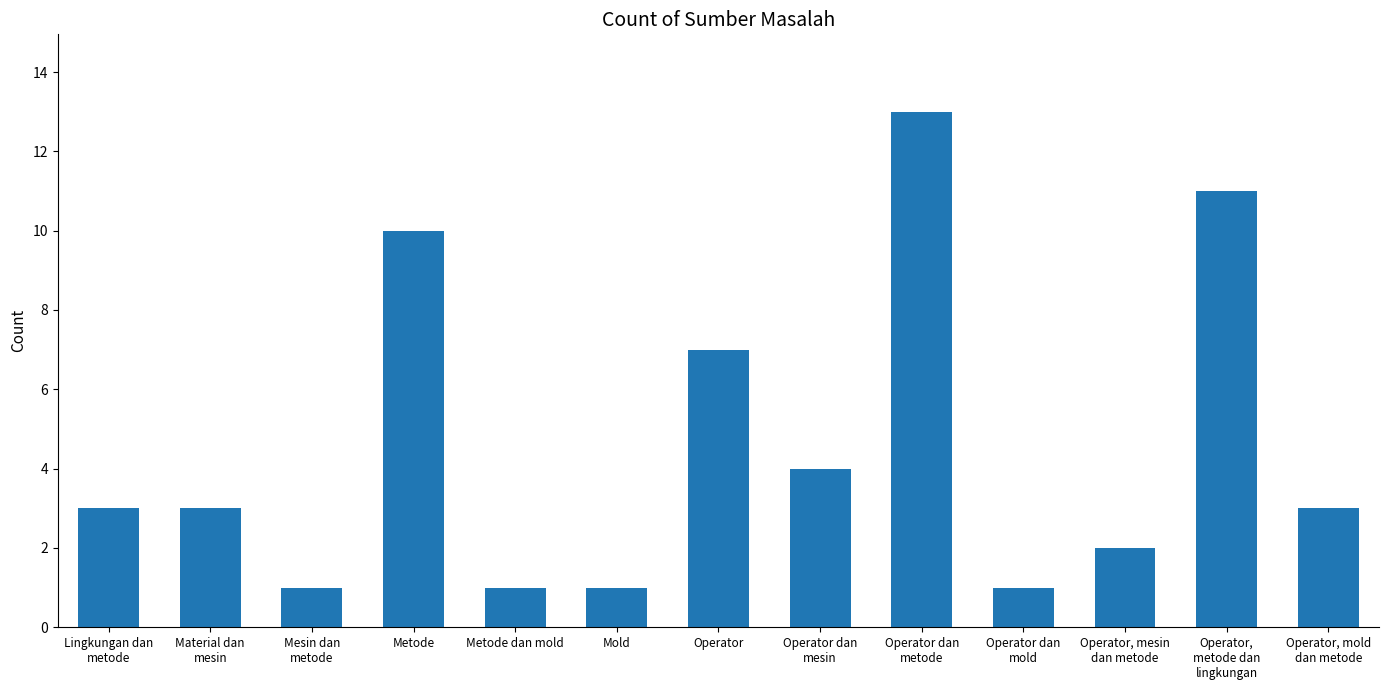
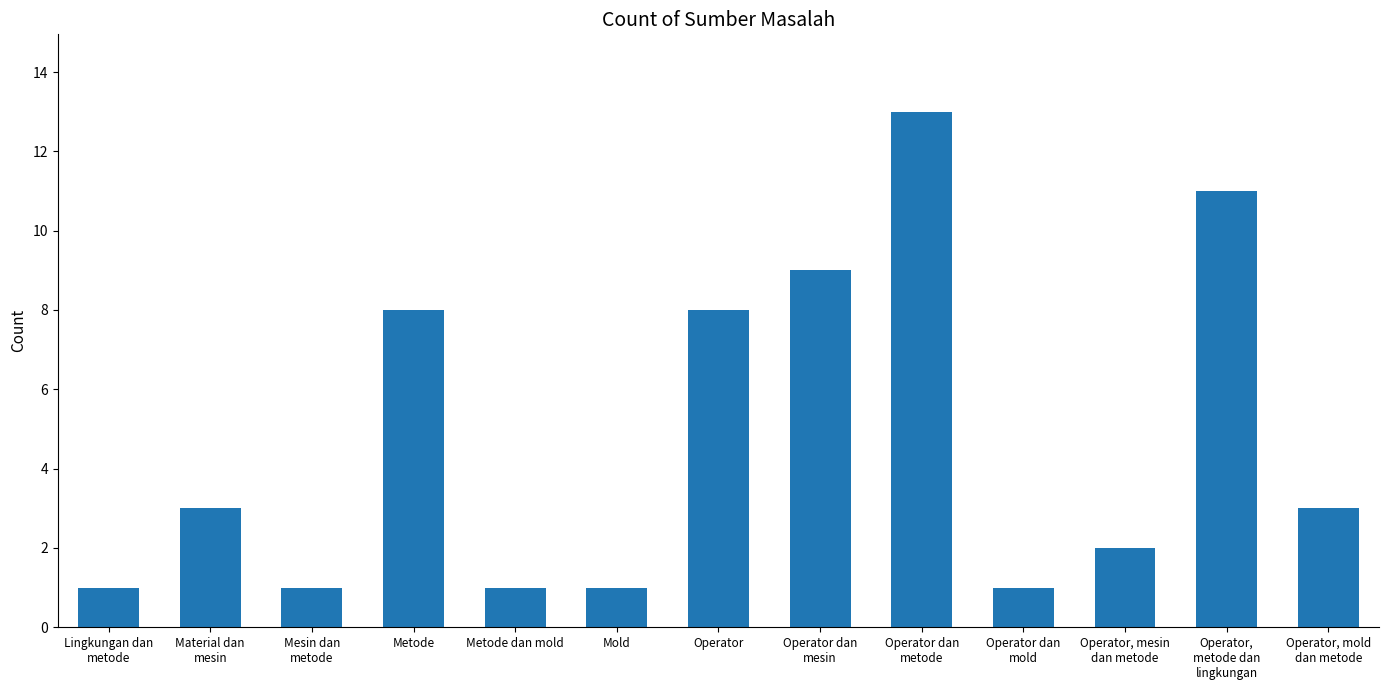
Lingkungan dan metode: 3 -> 1
Metode: 10 -> 8
Operator: 7 -> 8
Operator dan mesin: 4 -> 9
